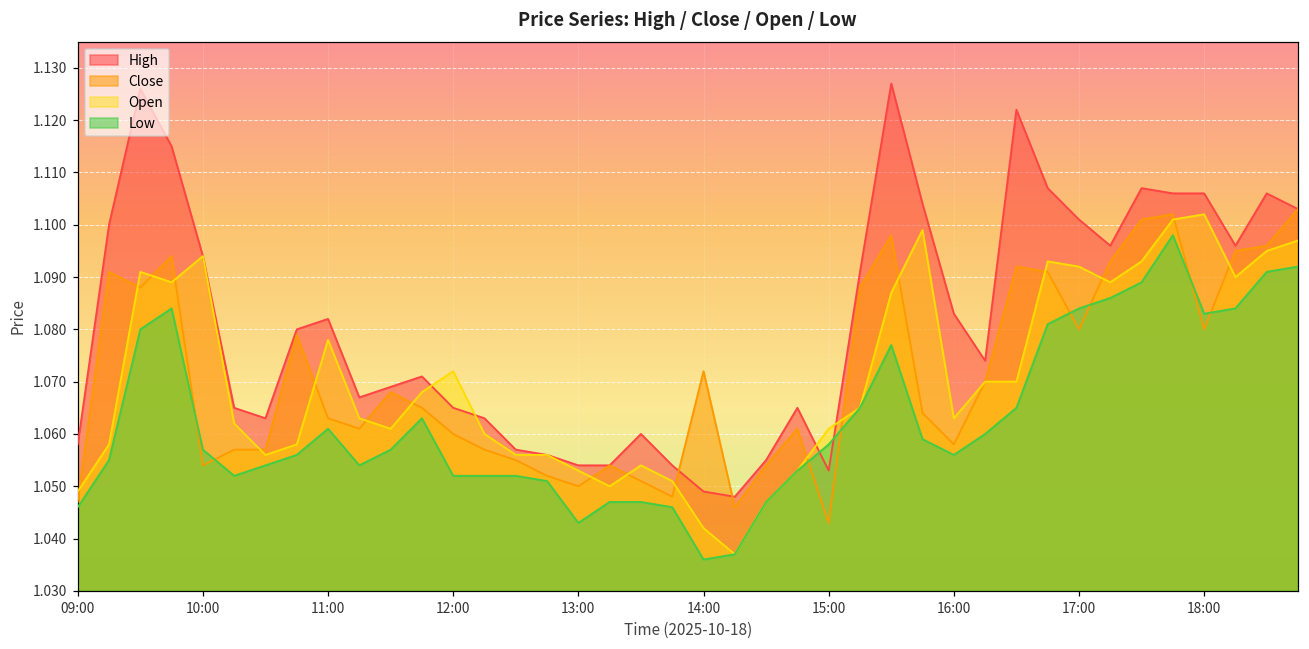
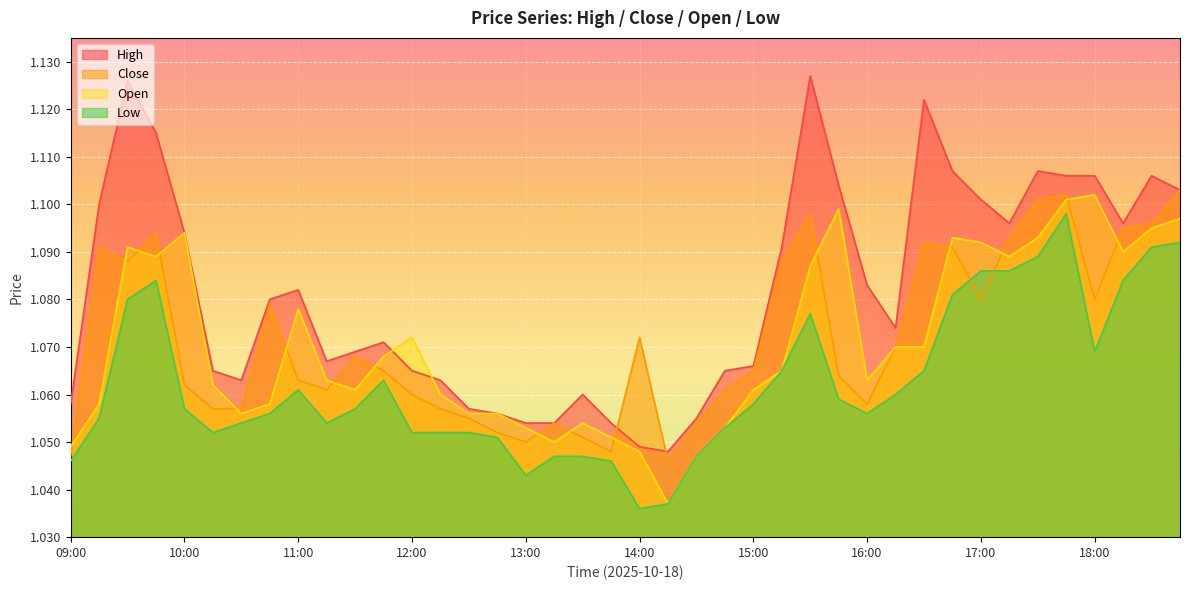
Close, 10:00: 1.054 -> 1.062
Open, 14:00: 1.042 -> 1.048
High, 15:00: 1.053 -> 1.066
Close, 15:00: 1.043 -> 1.065
Low, 17:00: 1.084 -> 1.086
Low, 18:00: 1.083 -> 1.069
